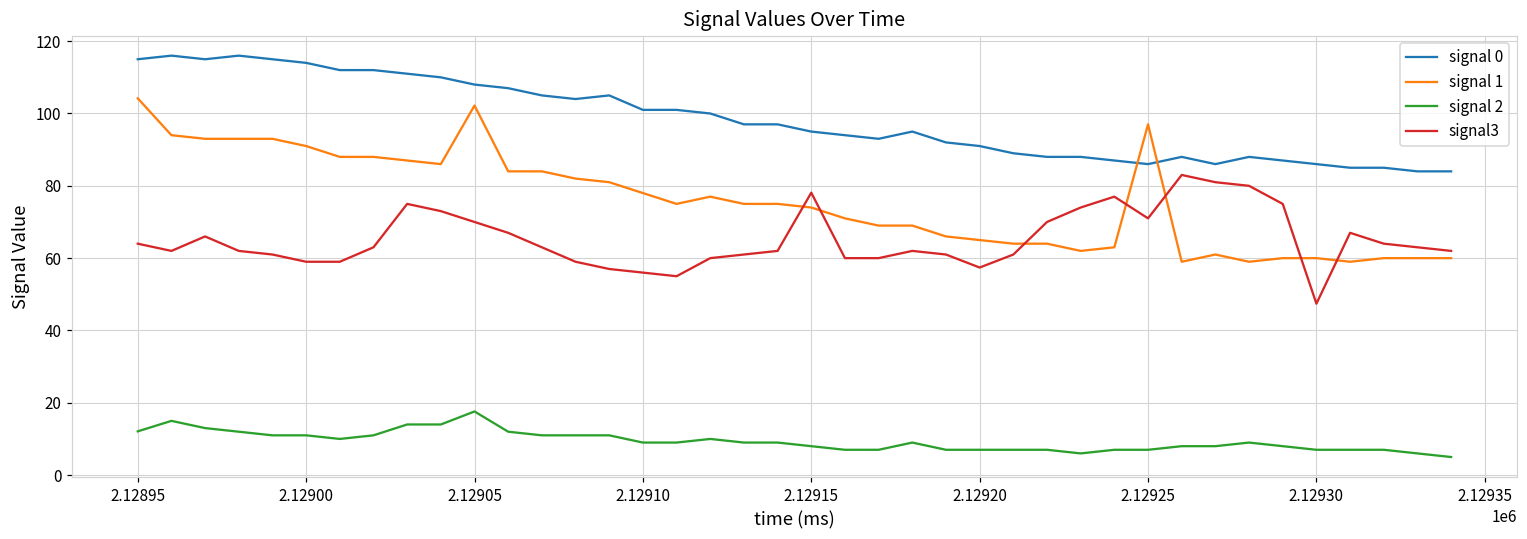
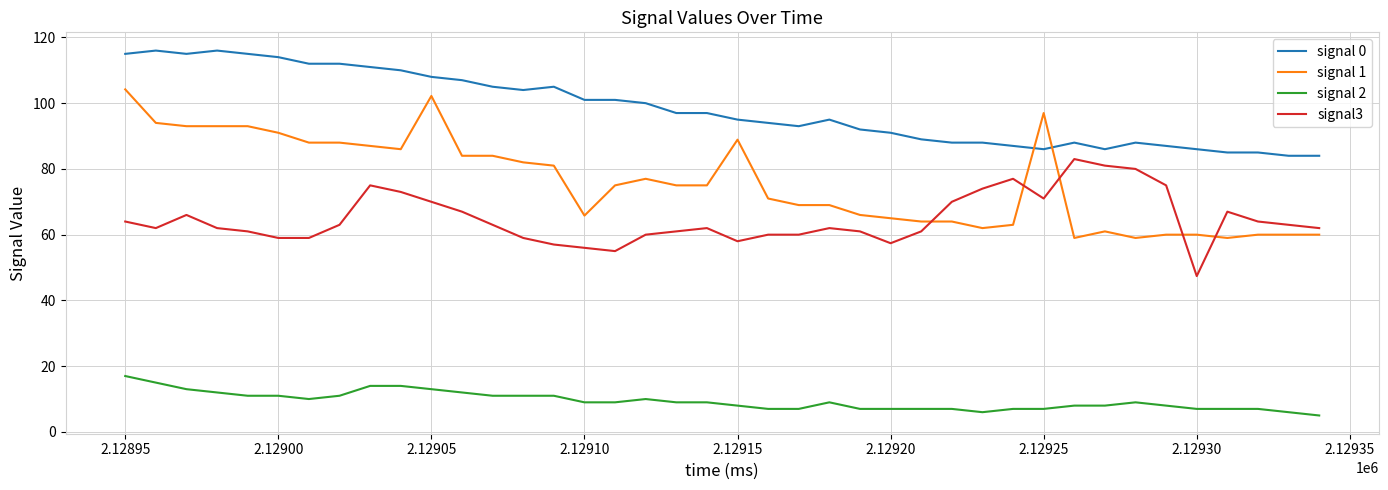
signal 2, 2.12895: 12 -> 17
signal 2, 2.12905: 18 -> 13
signal 1, 2.12910: 78 -> 66
signal 1, 2.12915: 74 -> 89
signal3, 2.12915: 78 -> 58
